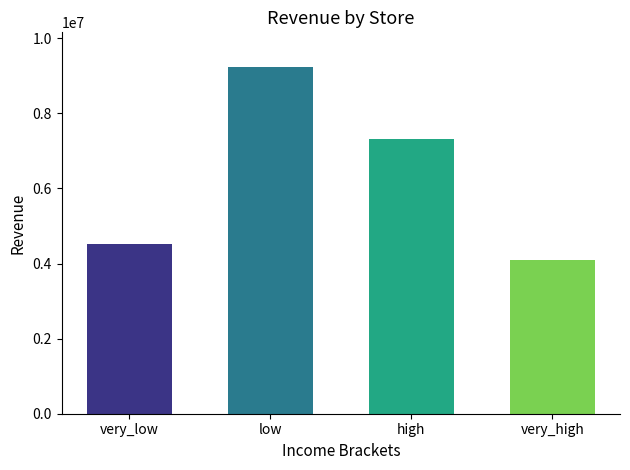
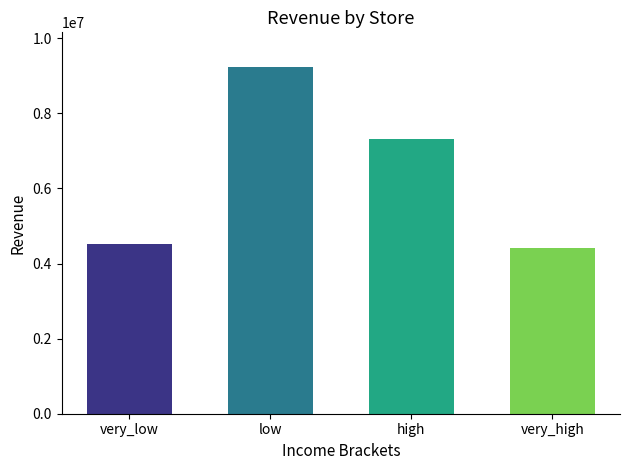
very_high: 4100000 -> 4400000
